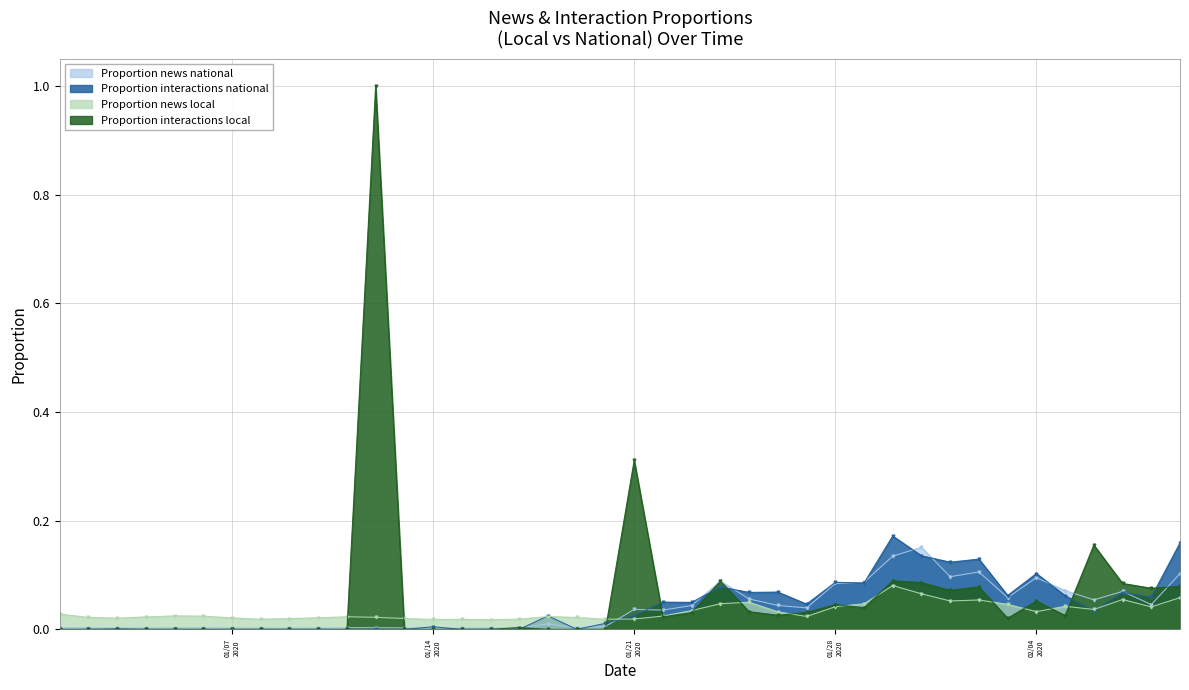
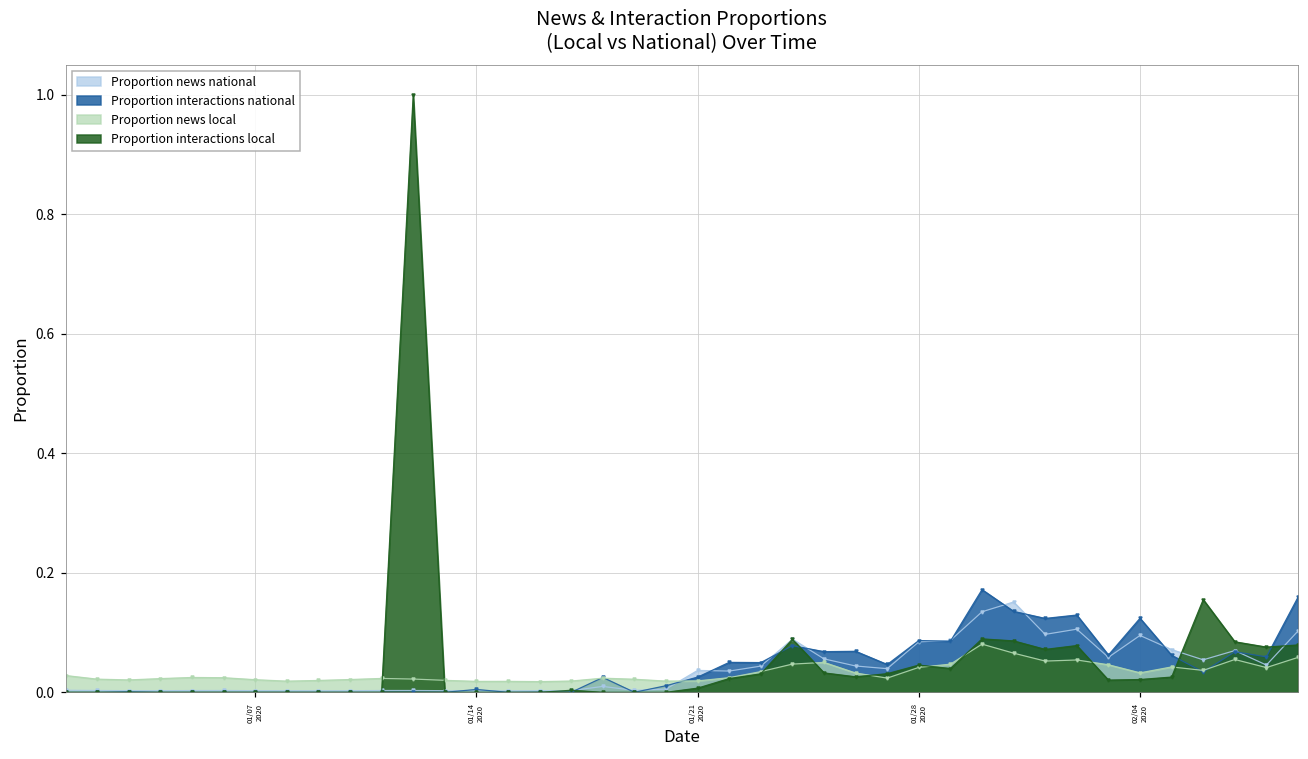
Proportion interactions local, 01/21 2020: 0.31 -> 0.01
Proportion interactions national, 02/04 2020: 0.10 -> 0.12
Proportion interactions local, 02/04 2020: 0.05 -> 0.02
